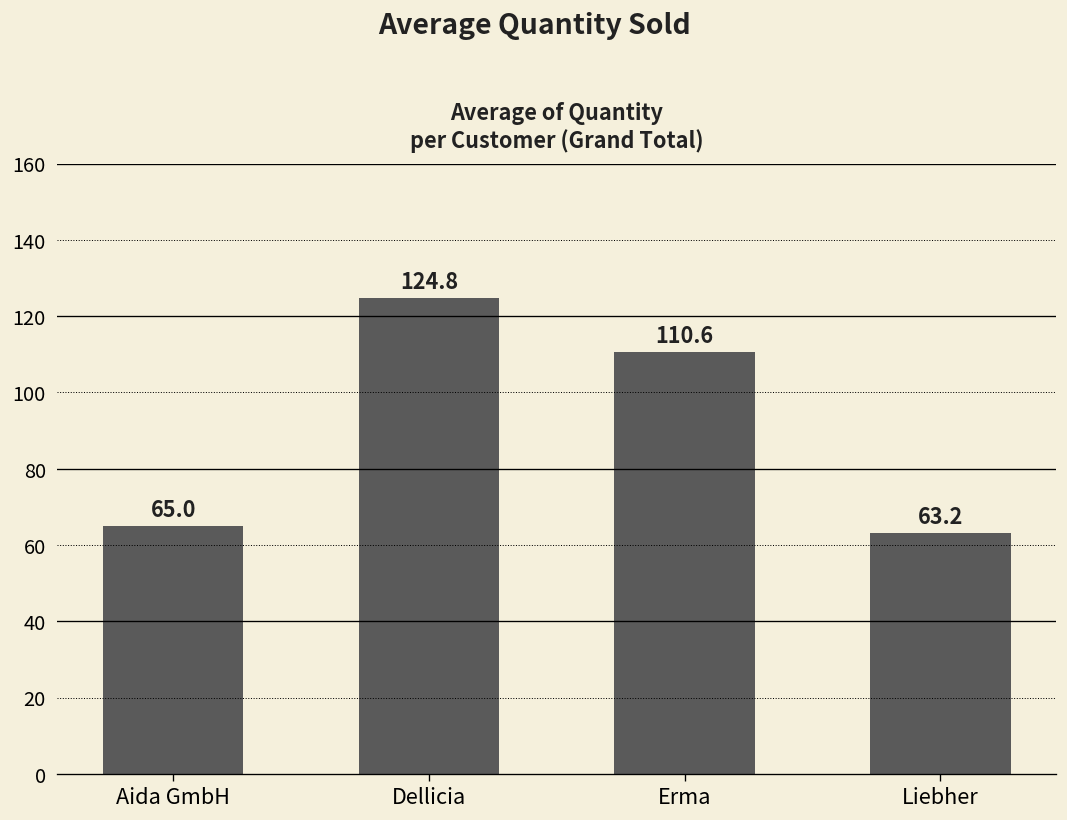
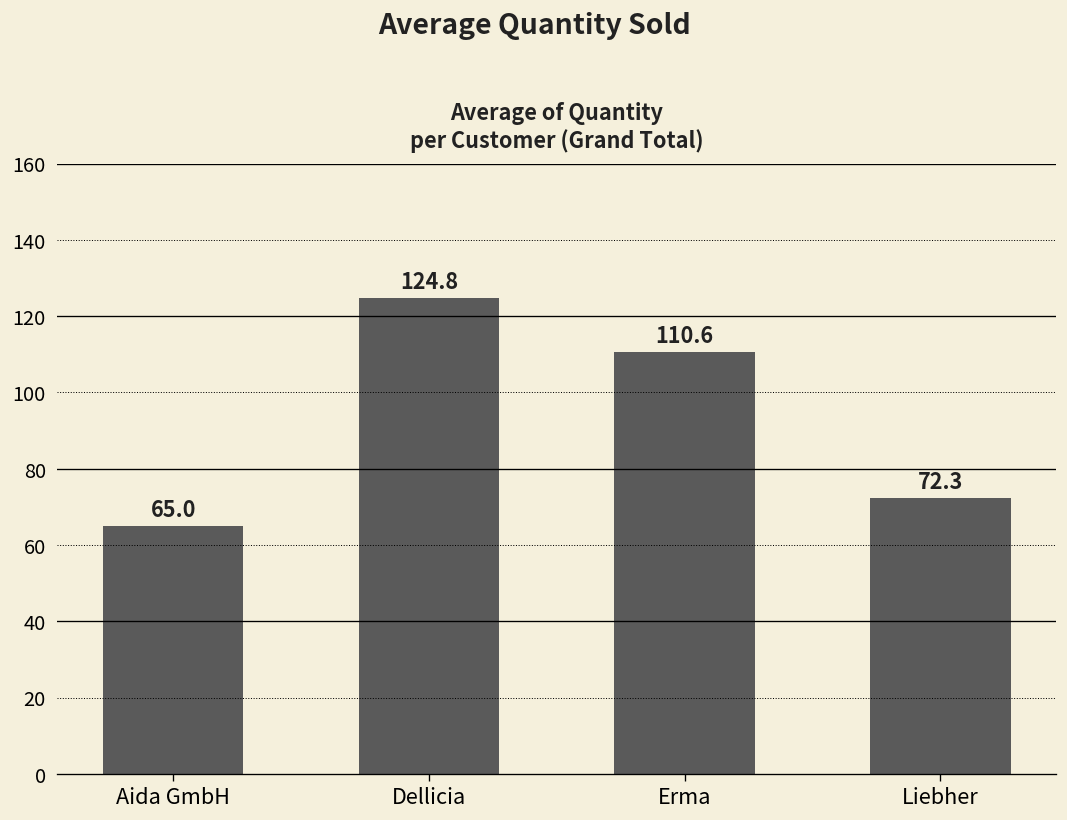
Liebher: 63.2 -> 72.3
